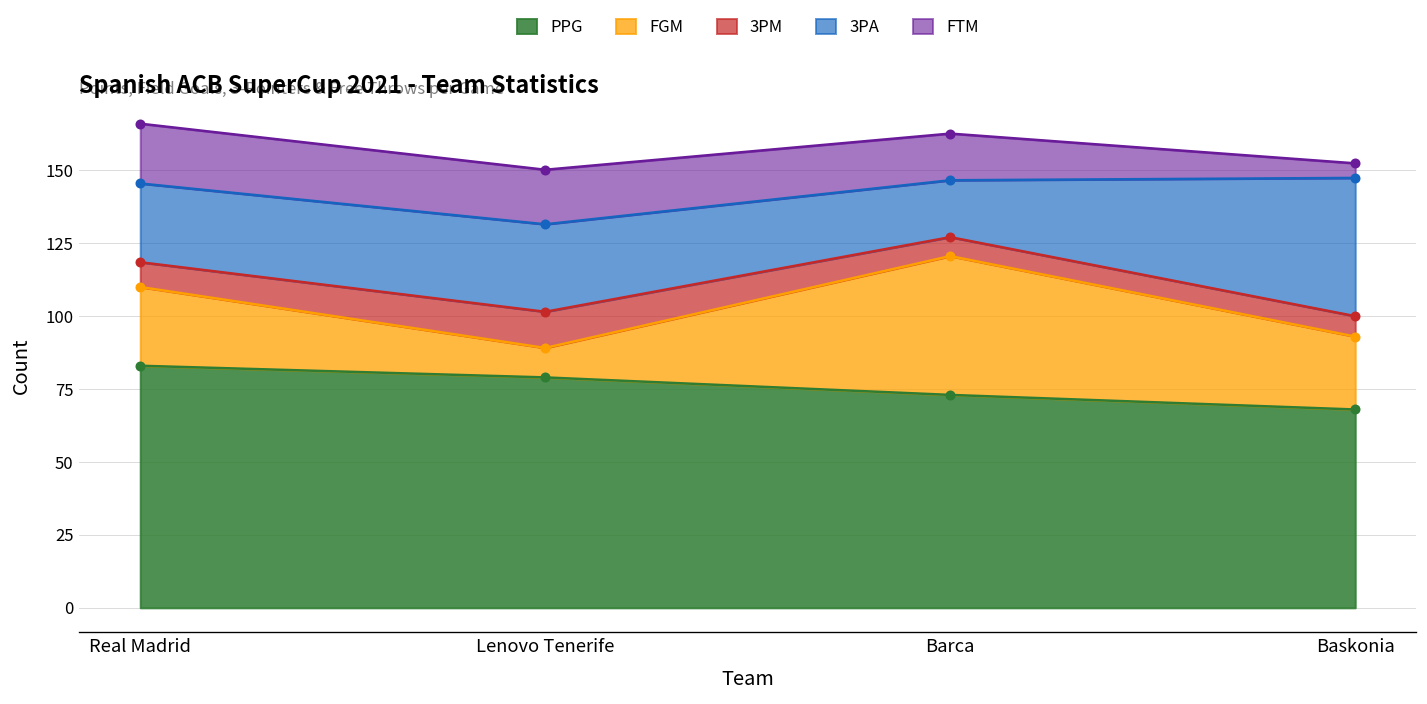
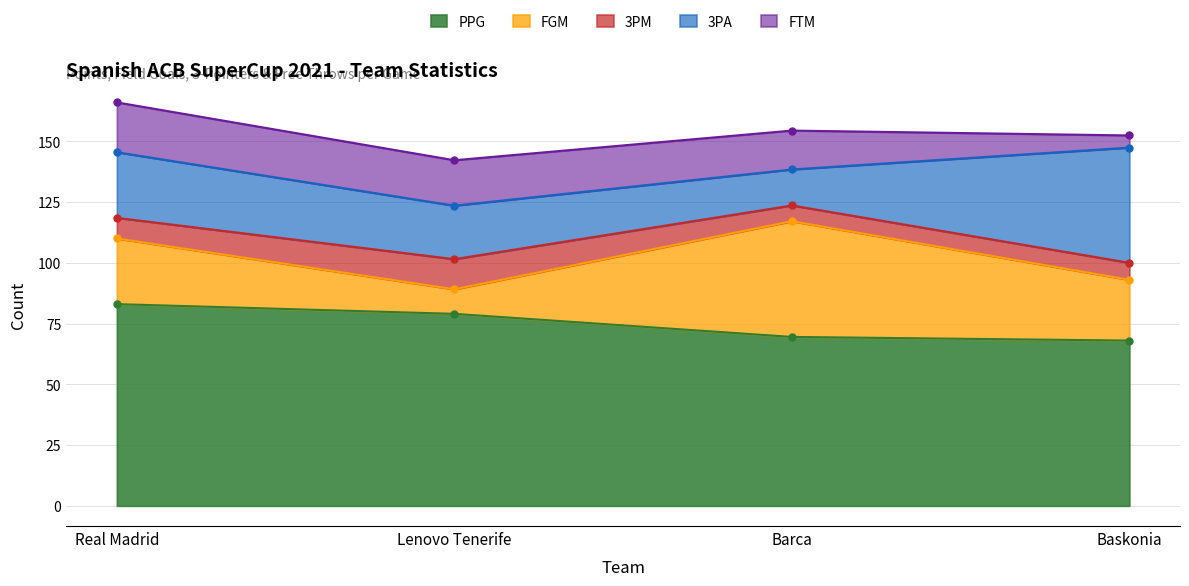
3PA, Lenovo Tenerife: 30 -> 22
PPG, Barca: 73 -> 70
3PA, Barca: 20 -> 15
